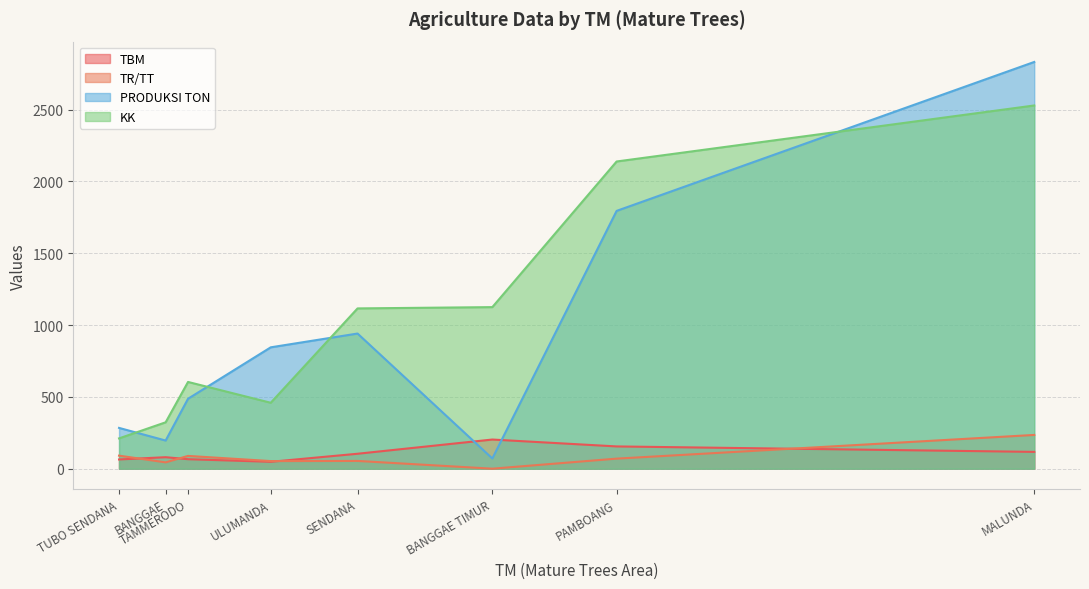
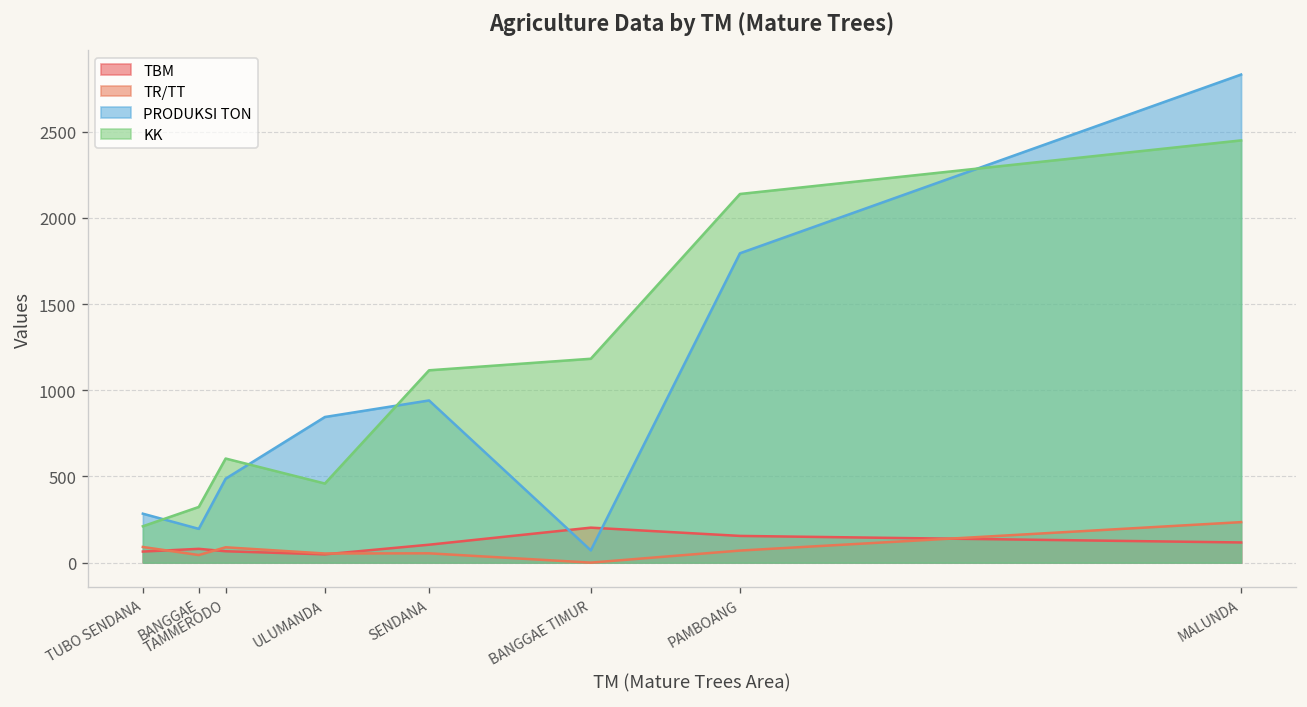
KK, BANGGAE TIMUR: 1130 -> 1180
KK, MALUNDA: 2530 -> 2450
